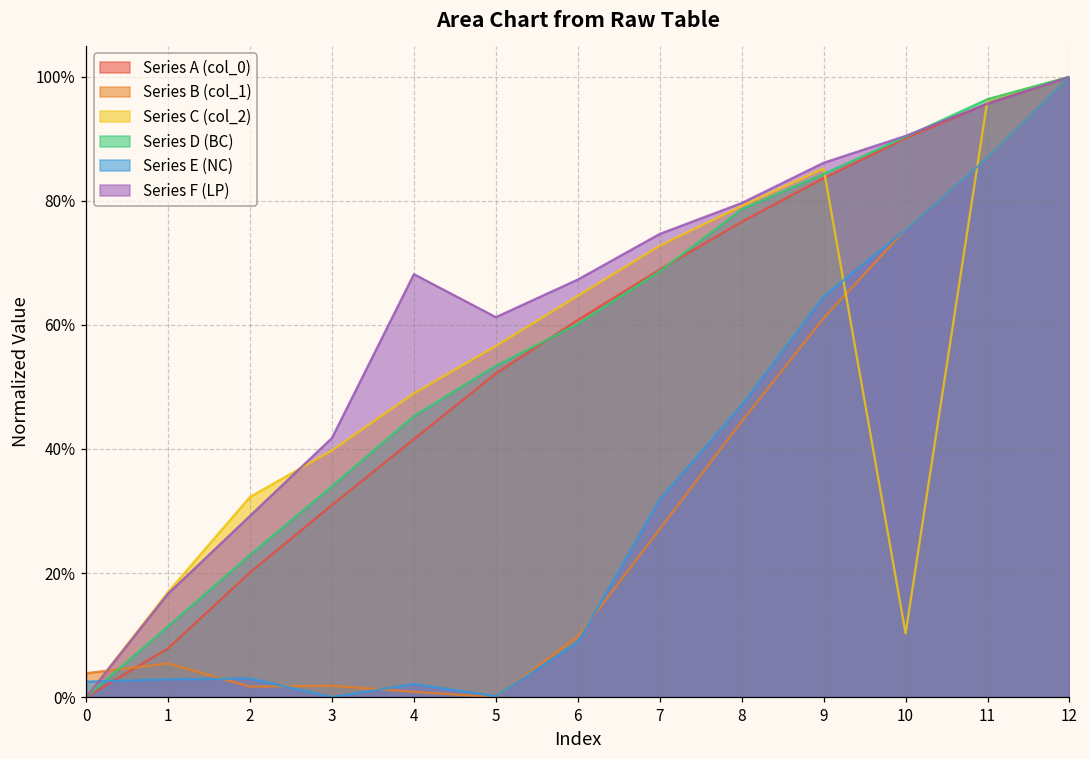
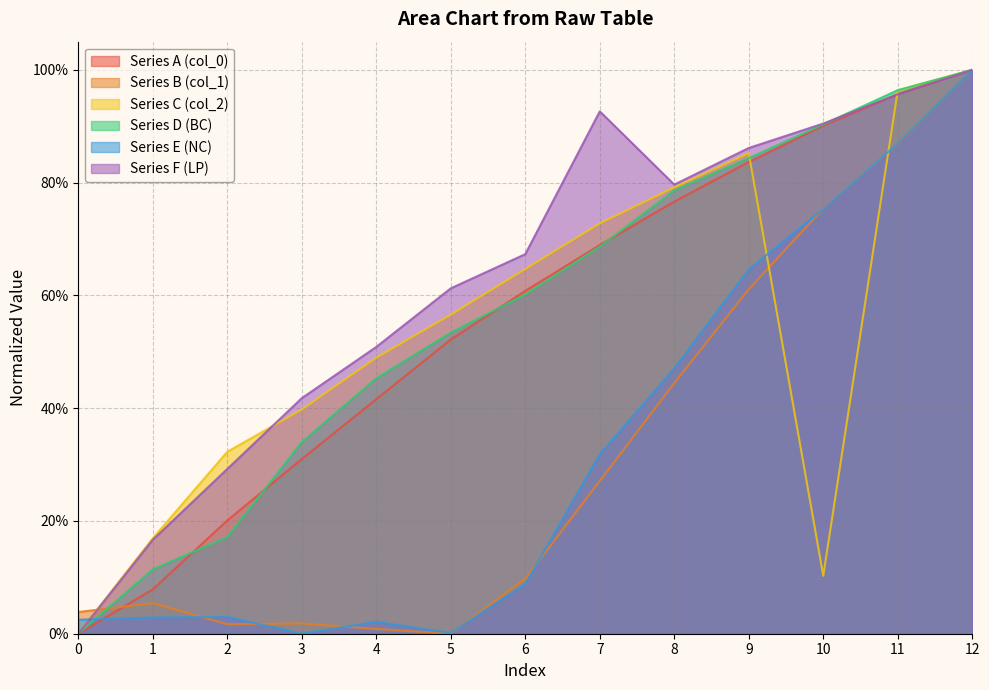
Series D (BC), 2: 23% -> 17%
Series F (LP), 4: 68% -> 51%
Series F (LP), 7: 75% -> 93%
